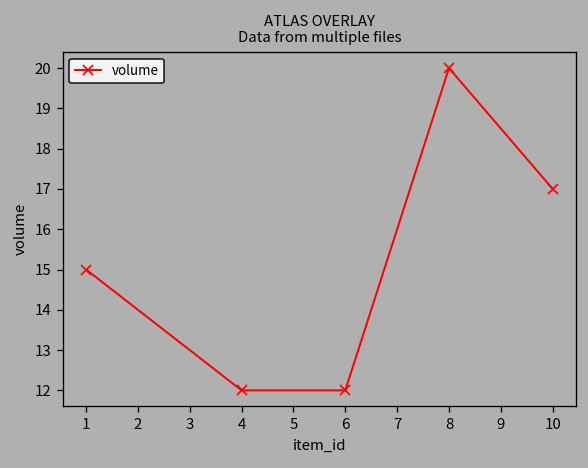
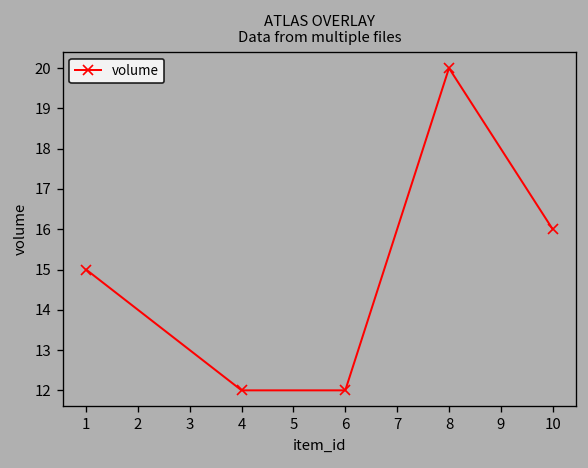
10: 17 -> 16
